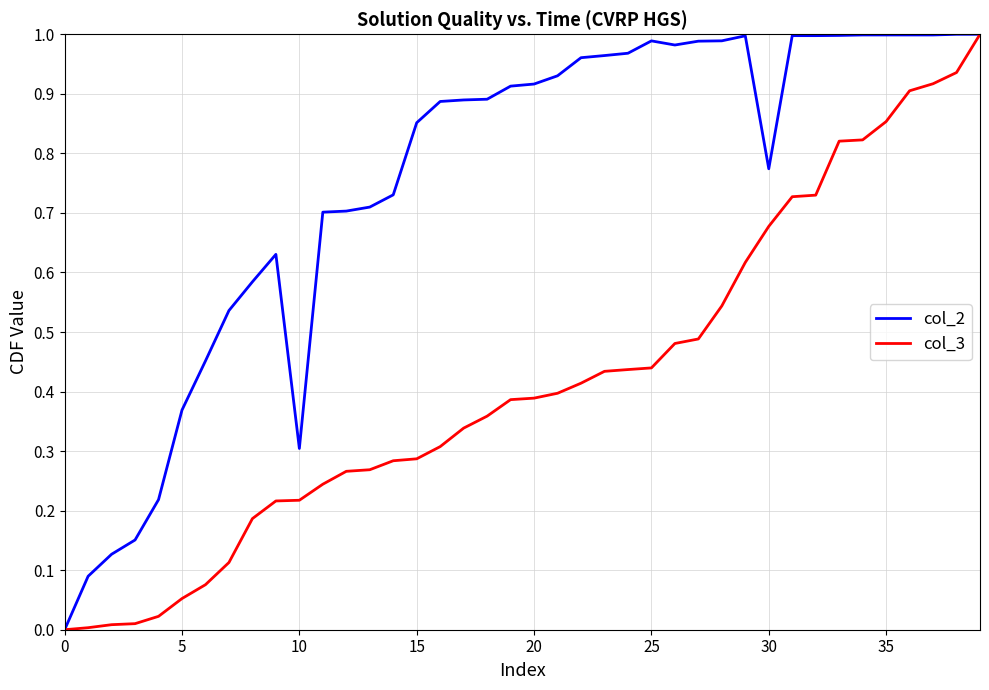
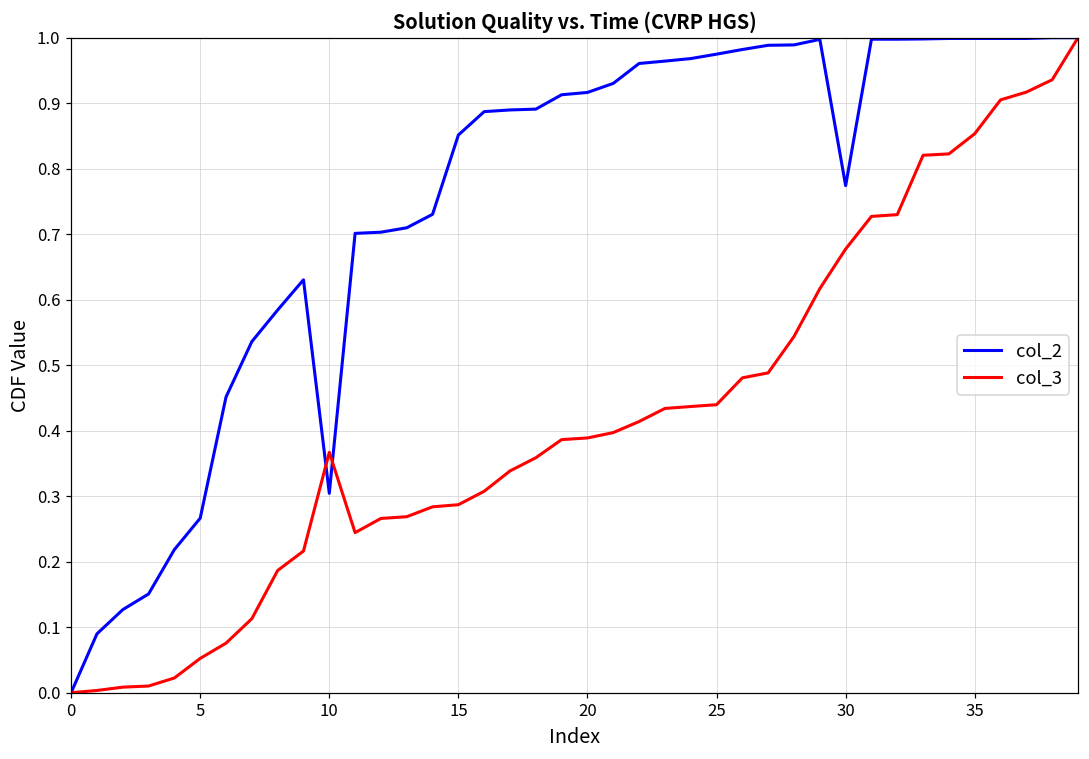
col_2, 5: 0.37 -> 0.27
col_3, 10: 0.22 -> 0.37
col_2, 25: 0.99 -> 0.97
